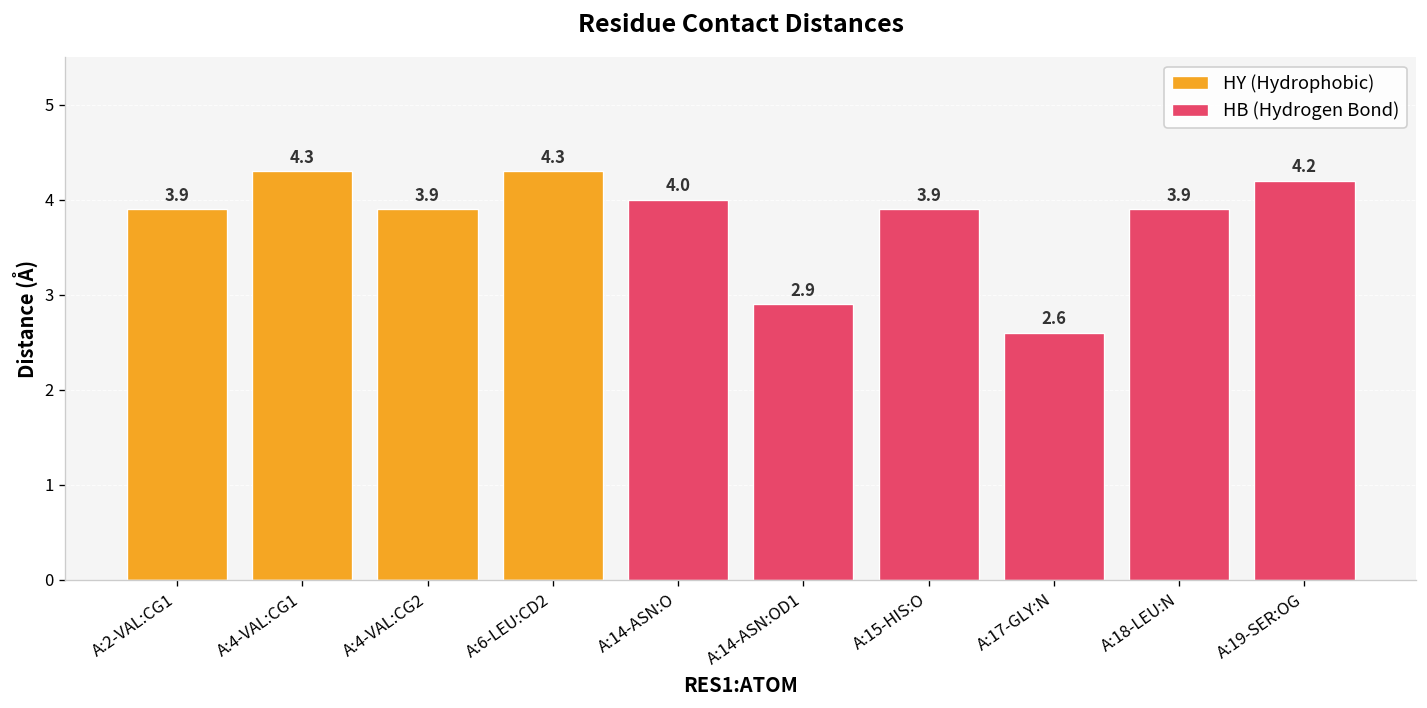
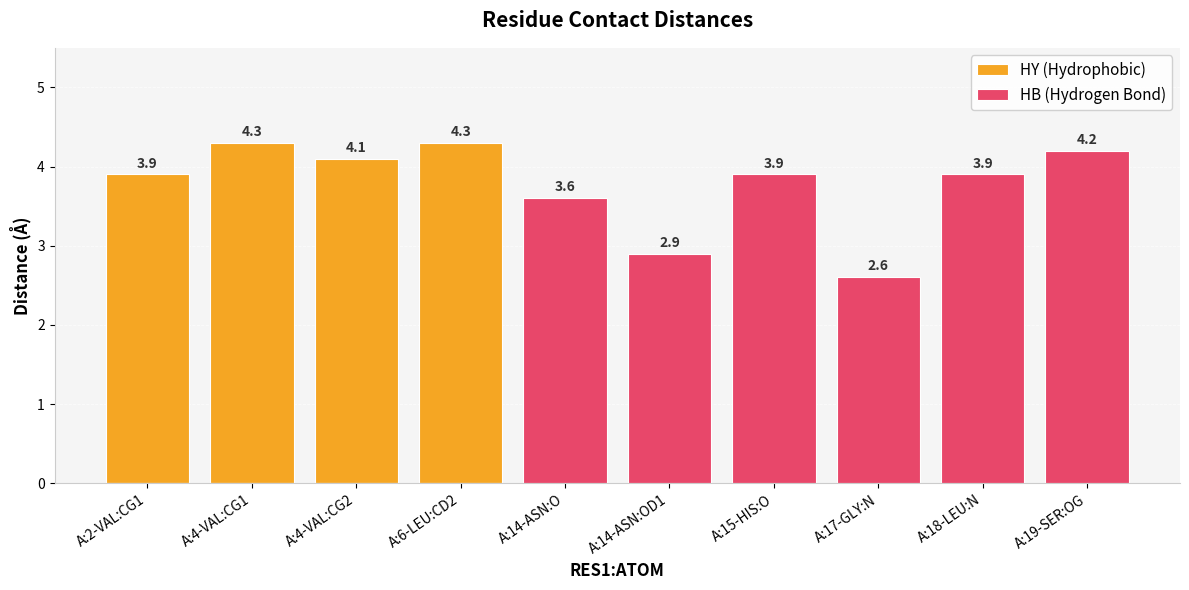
HY (Hydrophobic), A:4-VAL:CG2: 3.9 -> 4.1
HB (Hydrogen Bond), A:14-ASN:O: 4.0 -> 3.6
